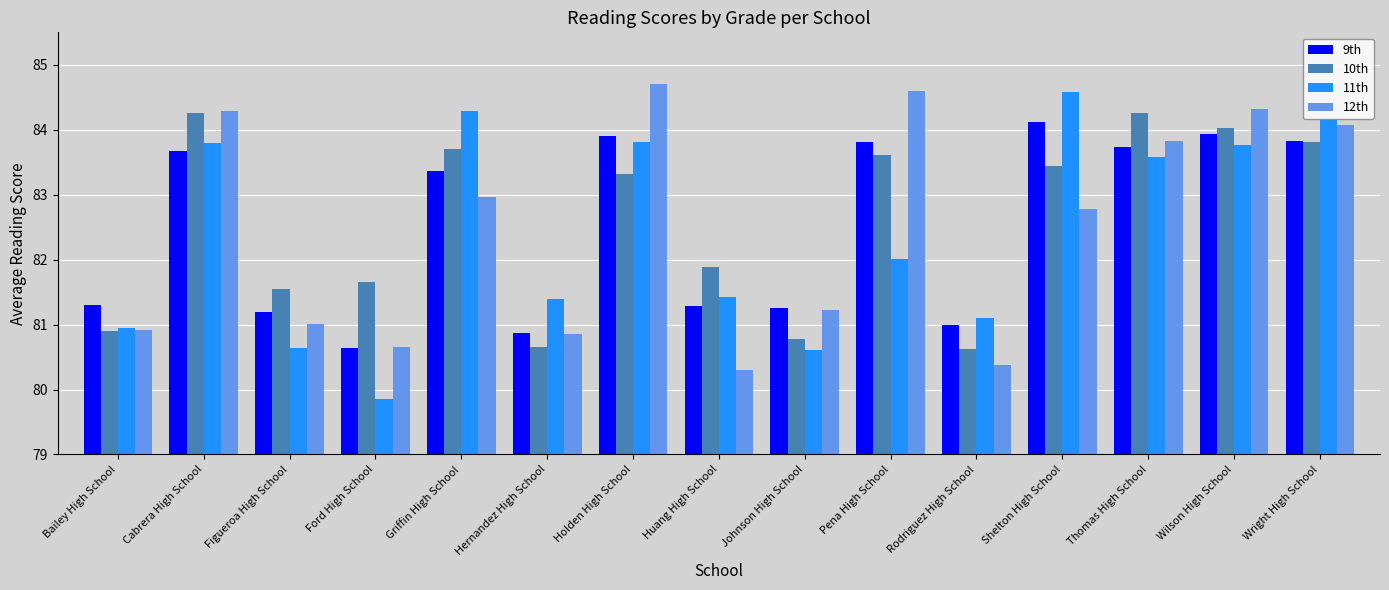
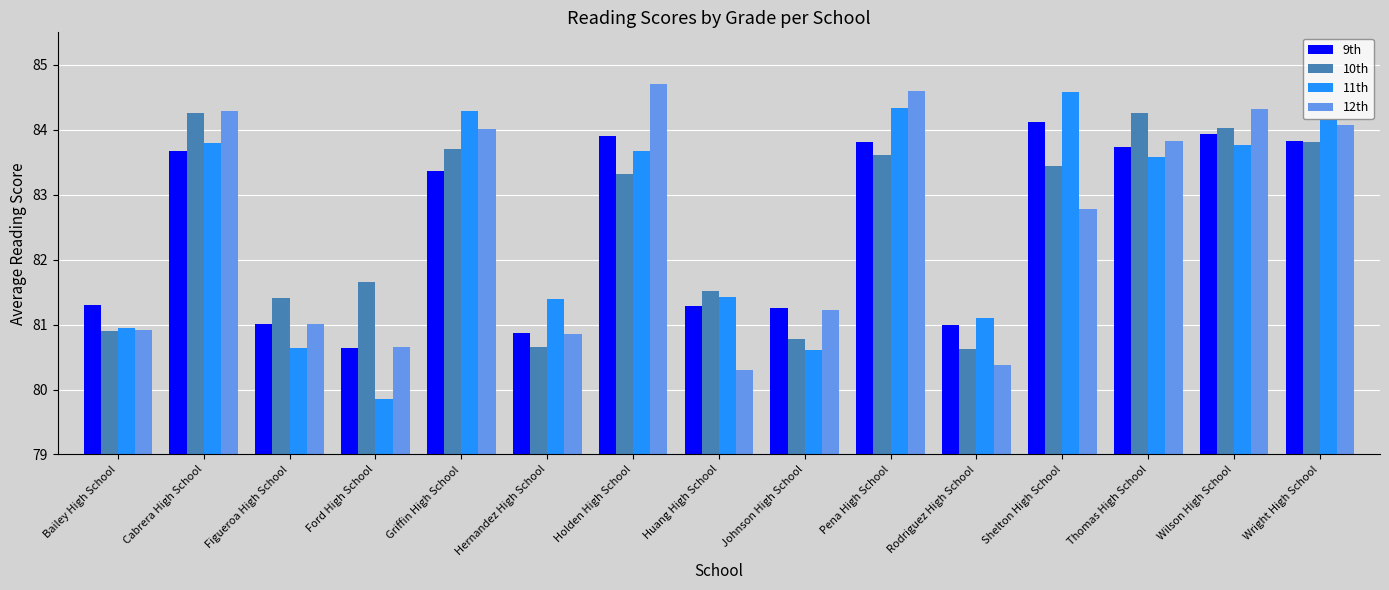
9th, Figueroa High School: 81.2 -> 81.0
10th, Figueroa High School: 81.5 -> 81.4
12th, Griffin High School: 83.0 -> 84.0
11th, Holden High School: 83.8 -> 83.7
10th, Huang High School: 81.9 -> 81.5
11th, Pena High School: 82.0 -> 84.3
